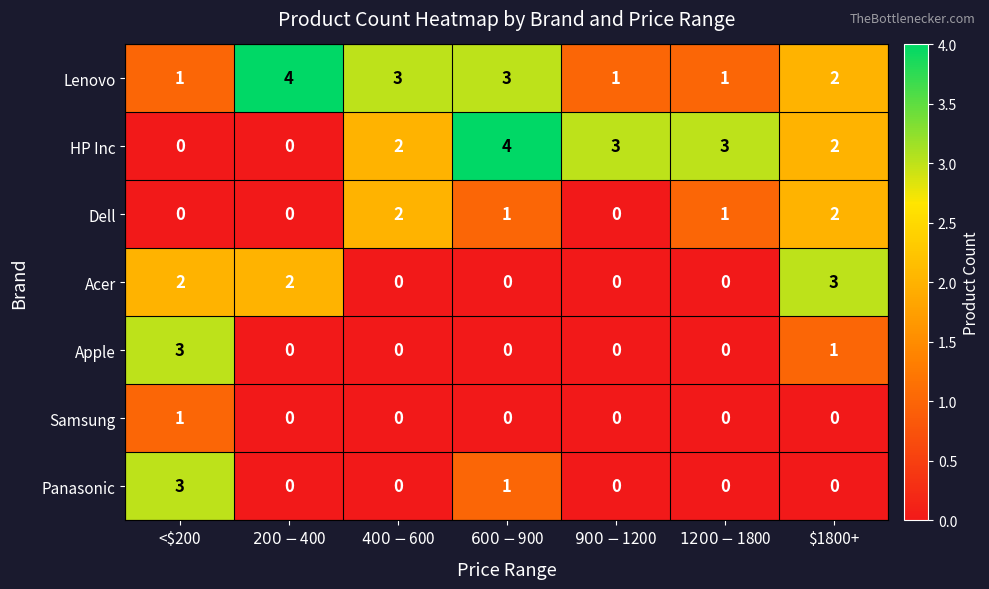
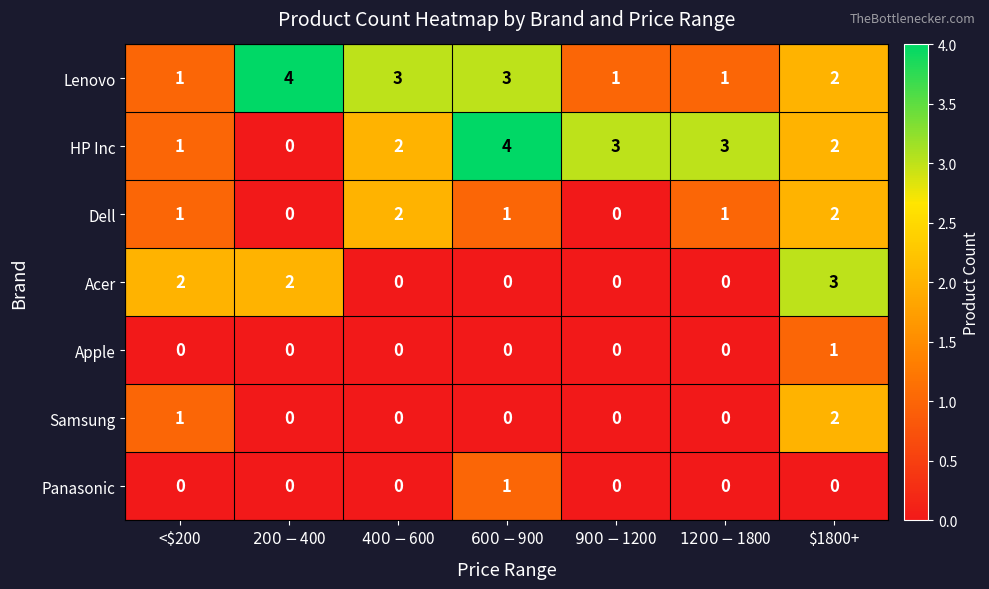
HP Inc, <$200: 0 -> 1
Dell, <$200: 0 -> 1
Apple, <$200: 3 -> 0
Samsung, $1800+: 0 -> 2
Panasonic, <$200: 3 -> 0
